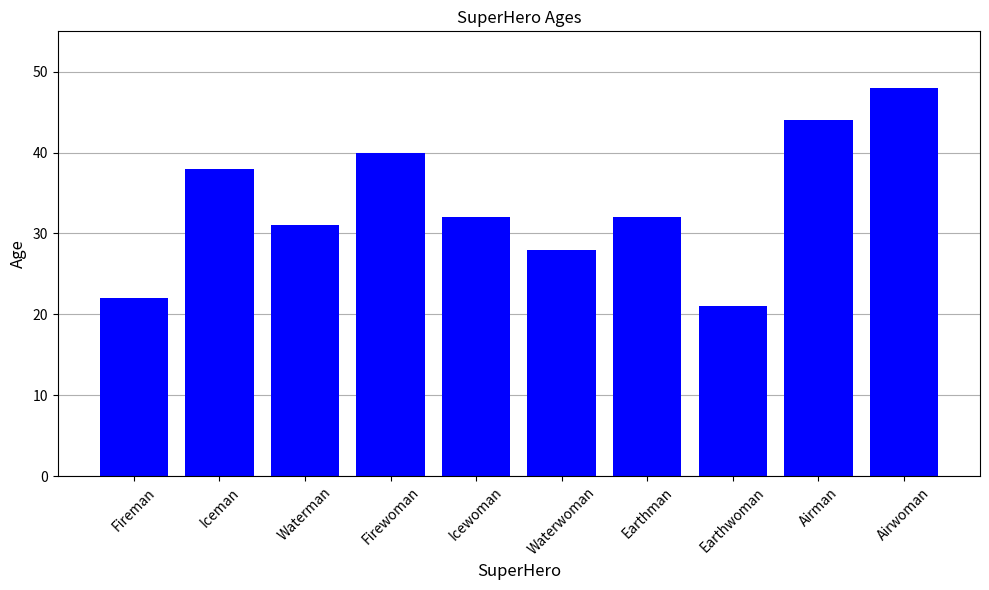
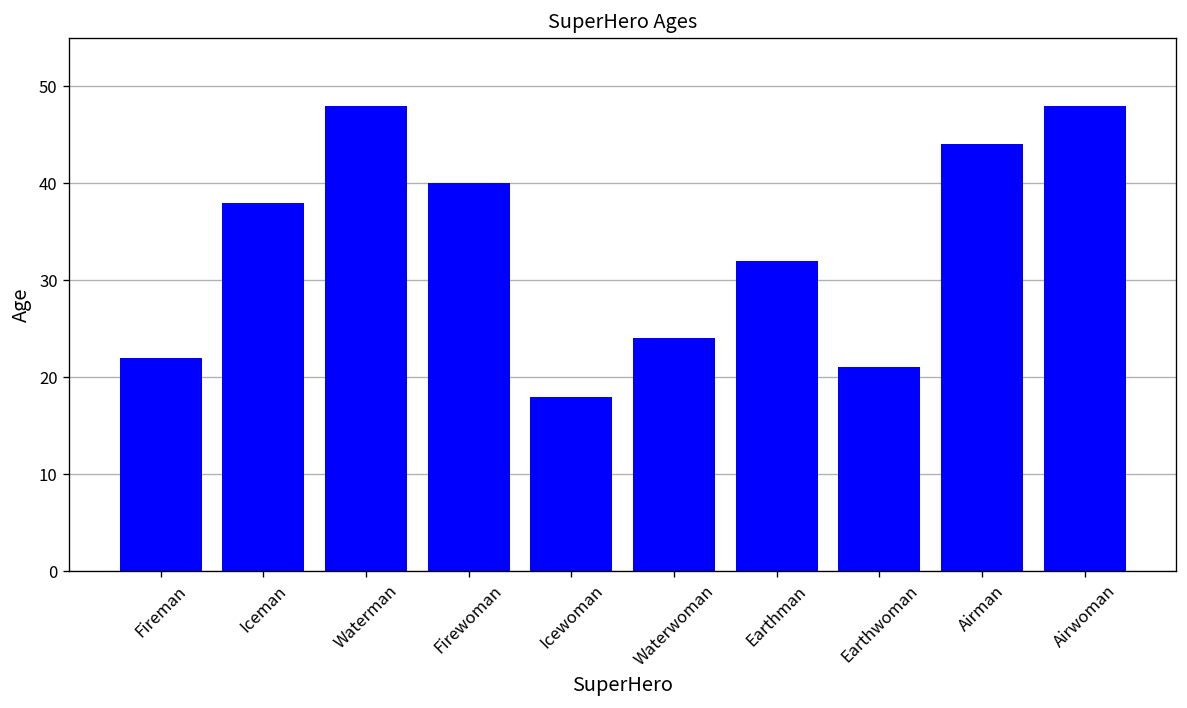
Waterman: 31 -> 48
Icewoman: 32 -> 18
Waterwoman: 28 -> 24
